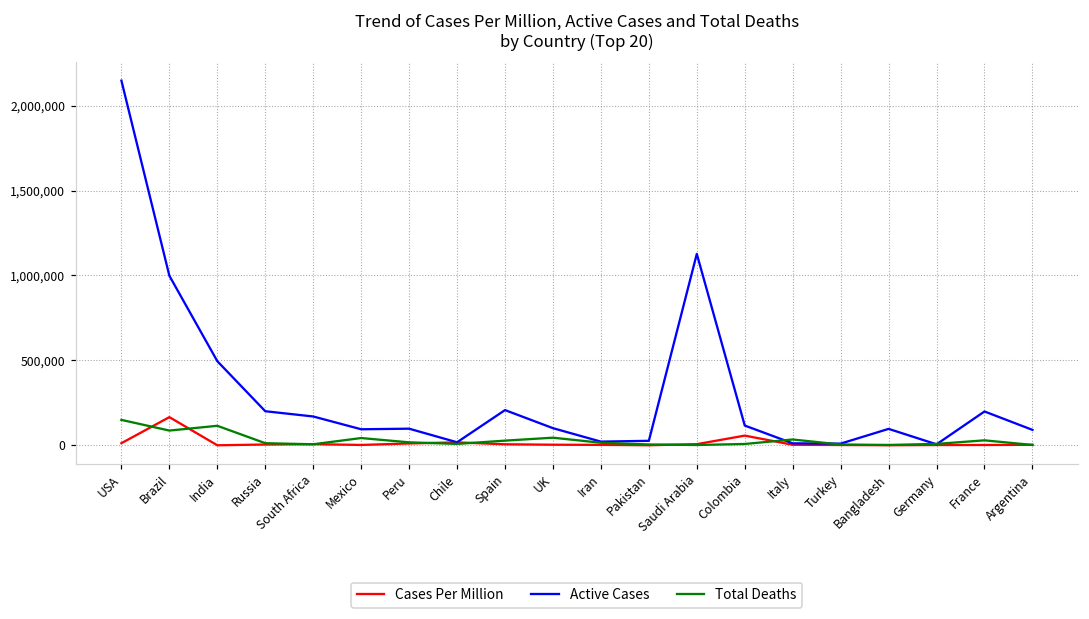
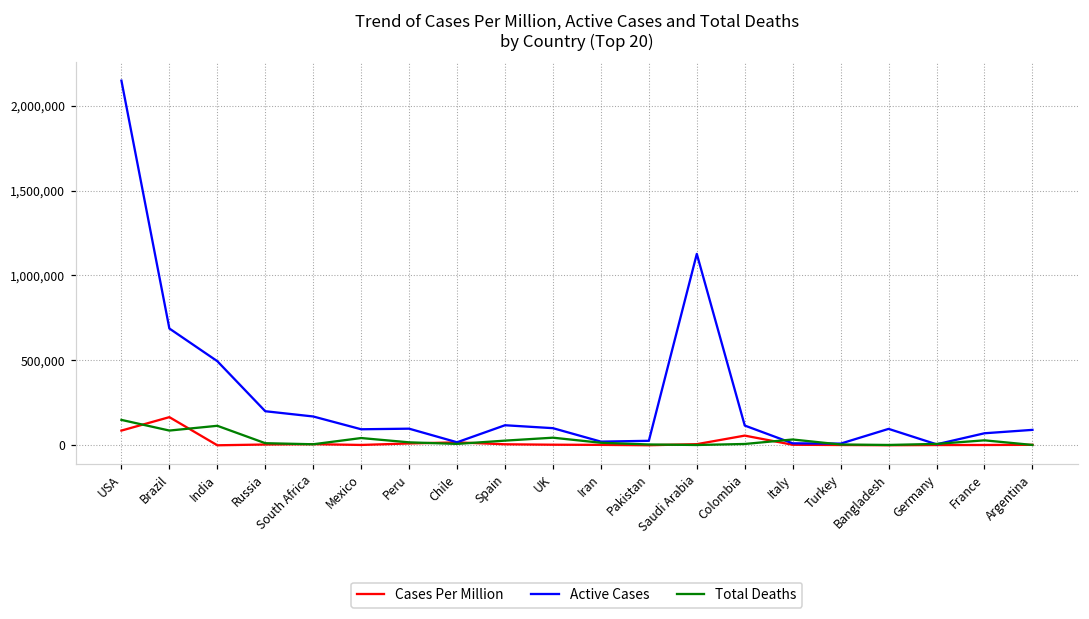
Cases Per Million, USA: 10,000 -> 90,000
Active Cases, Brazil: 1,000,000 -> 690,000
Active Cases, Spain: 210,000 -> 120,000
Active Cases, France: 200,000 -> 70,000
